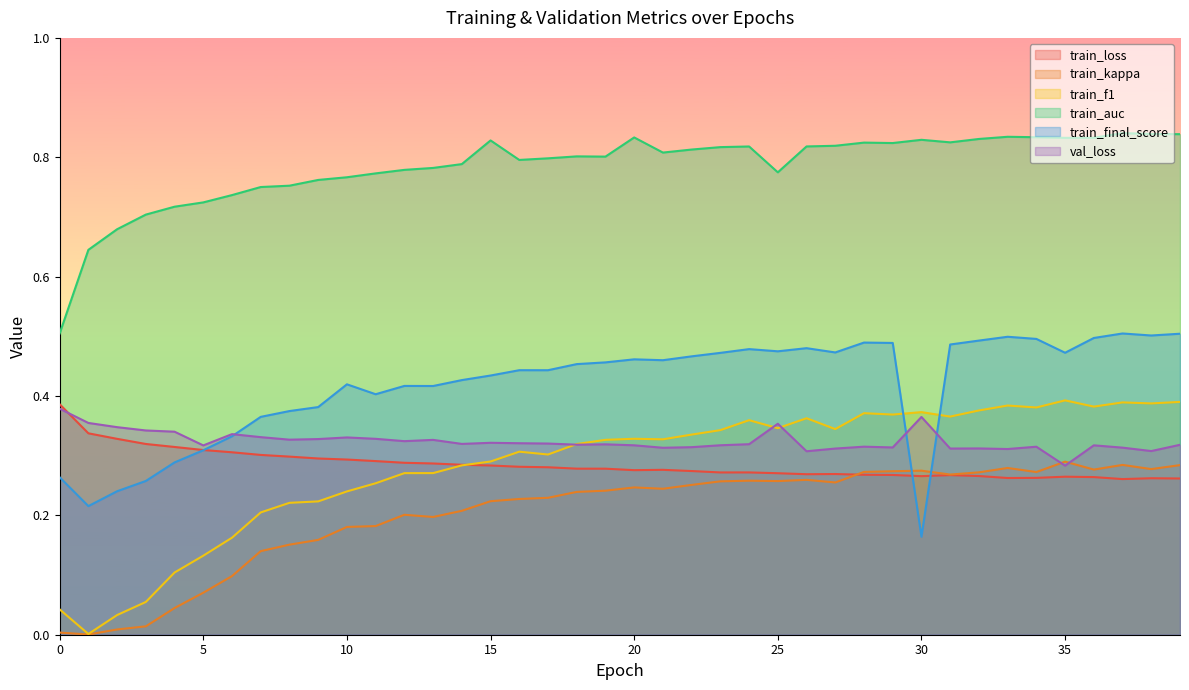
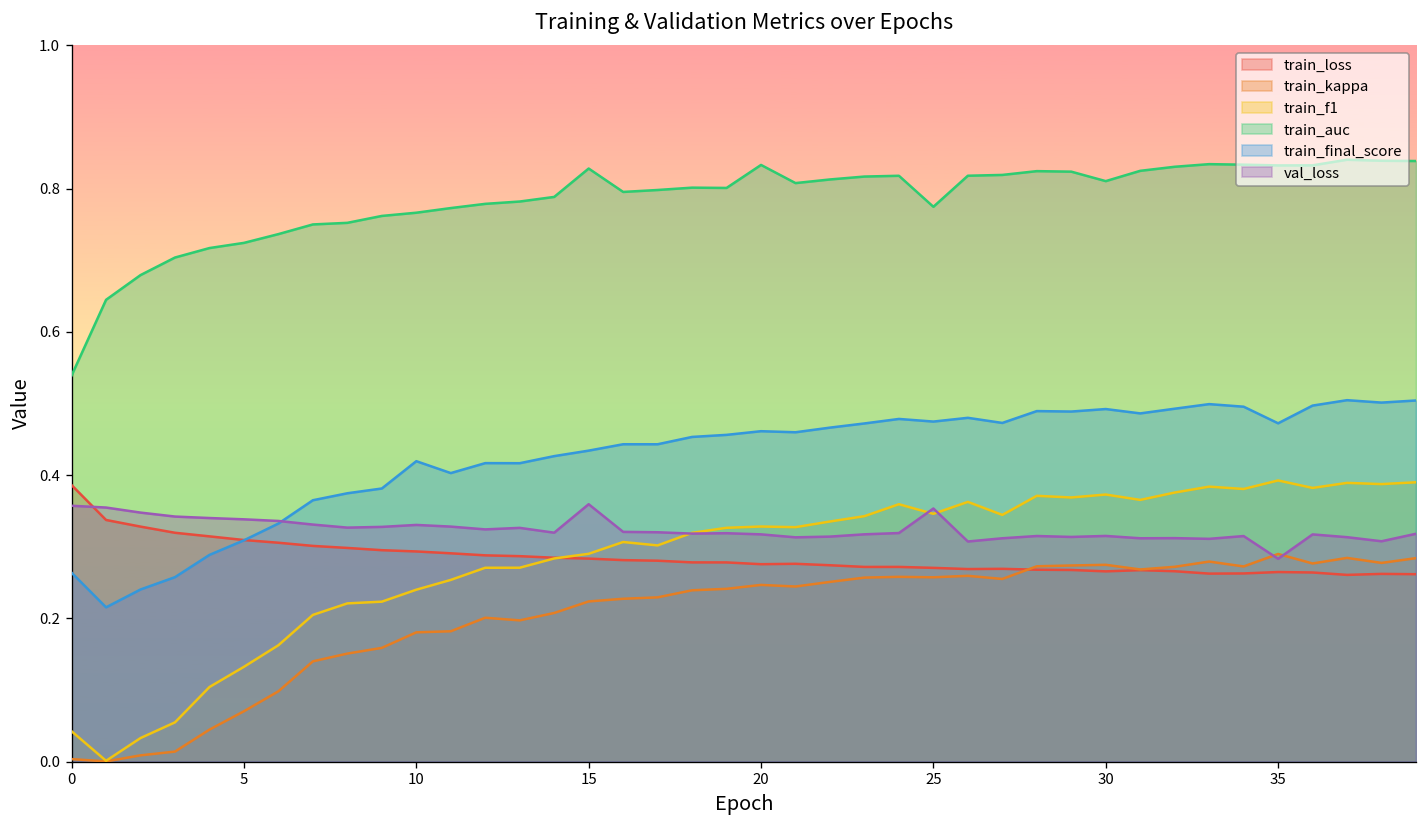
train_auc, 0: 0.50 -> 0.54
val_loss, 0: 0.38 -> 0.36
val_loss, 5: 0.32 -> 0.34
val_loss, 15: 0.32 -> 0.36
train_auc, 30: 0.83 -> 0.81
train_final_score, 30: 0.16 -> 0.49
val_loss, 30: 0.36 -> 0.32
